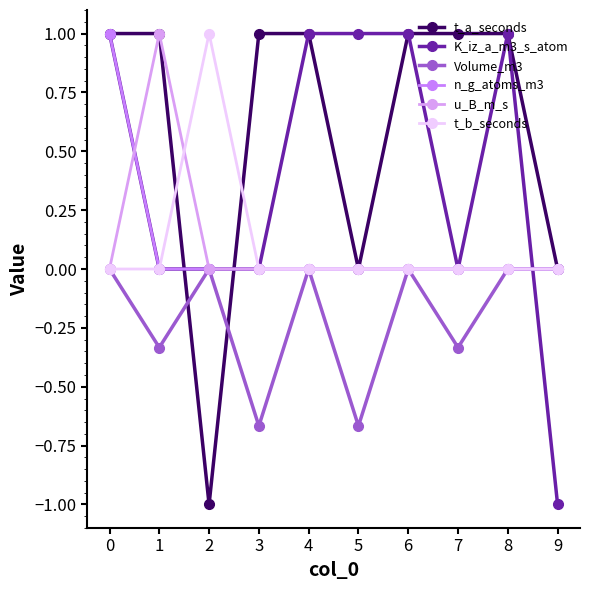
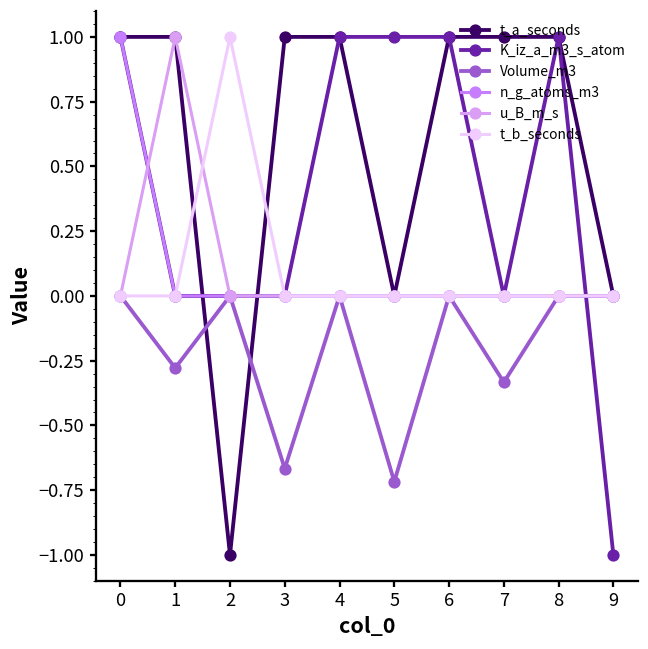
Volume_m3, 1: -0.33 -> -0.28
Volume_m3, 5: -0.67 -> -0.72
